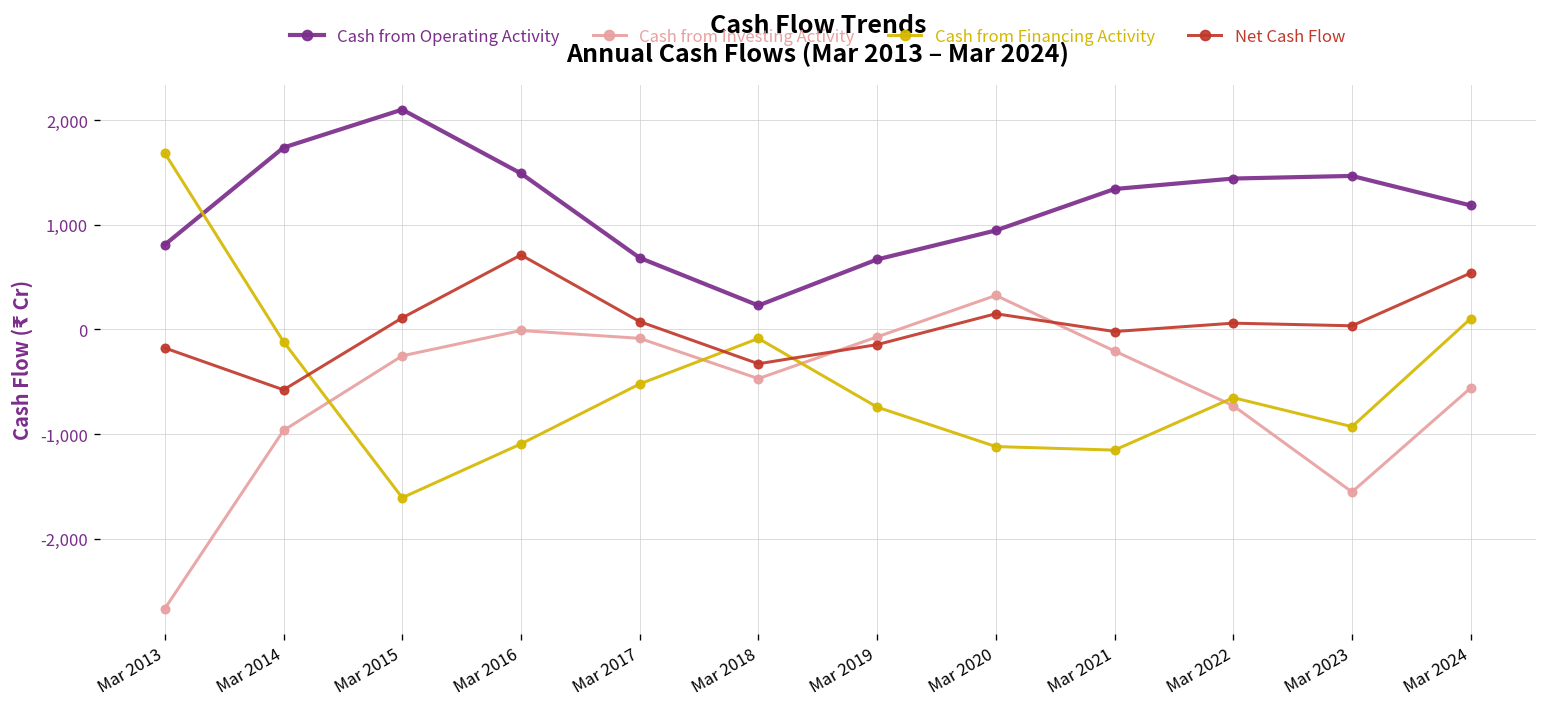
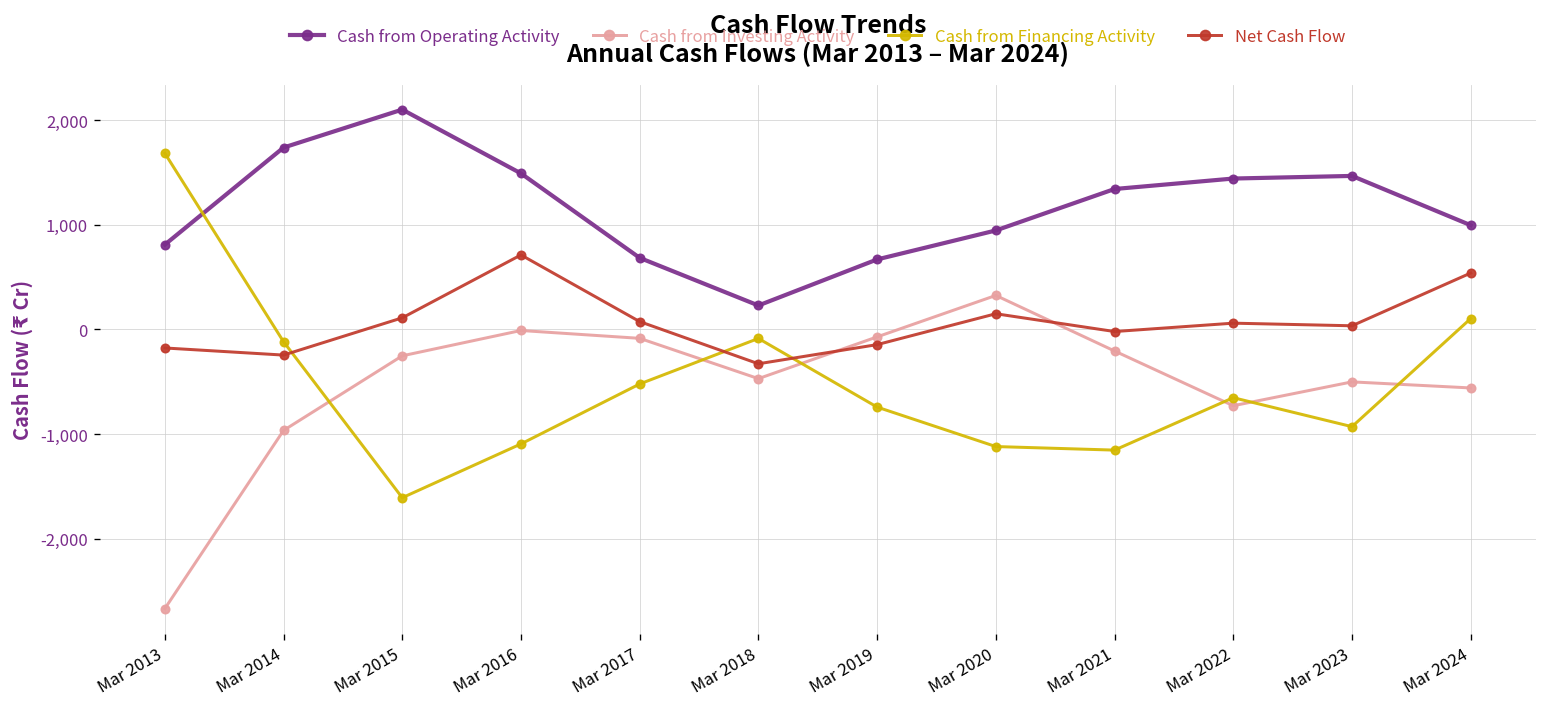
Net Cash Flow, Mar 2014: -600 -> -200
Cash from Investing Activity, Mar 2023: -1,600 -> -500
Cash from Operating Activity, Mar 2024: 1,200 -> 1,000
